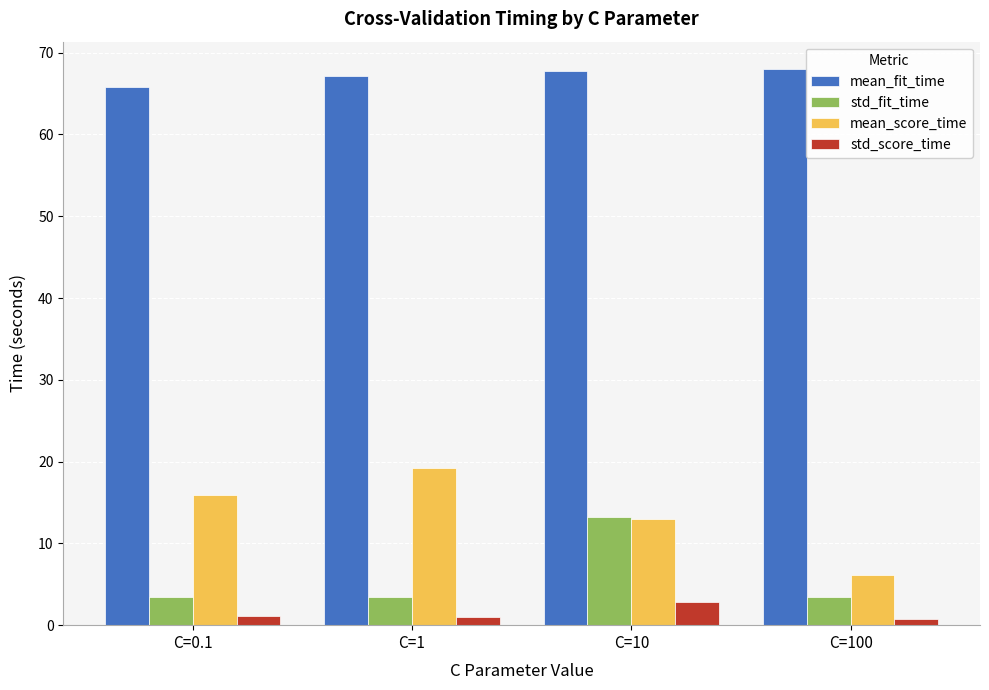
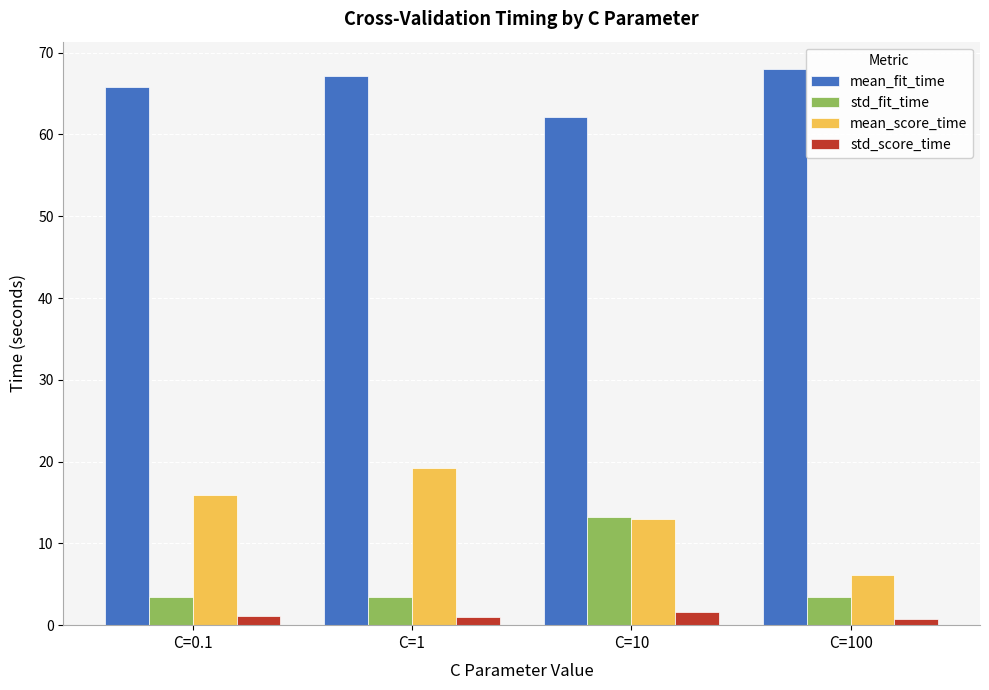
mean_fit_time, C=10: 68 -> 62
std_score_time, C=10: 3 -> 2
